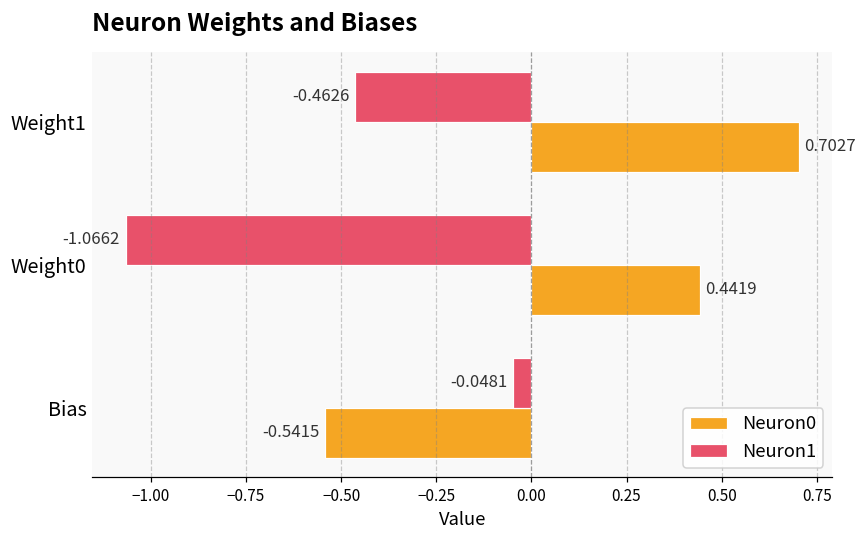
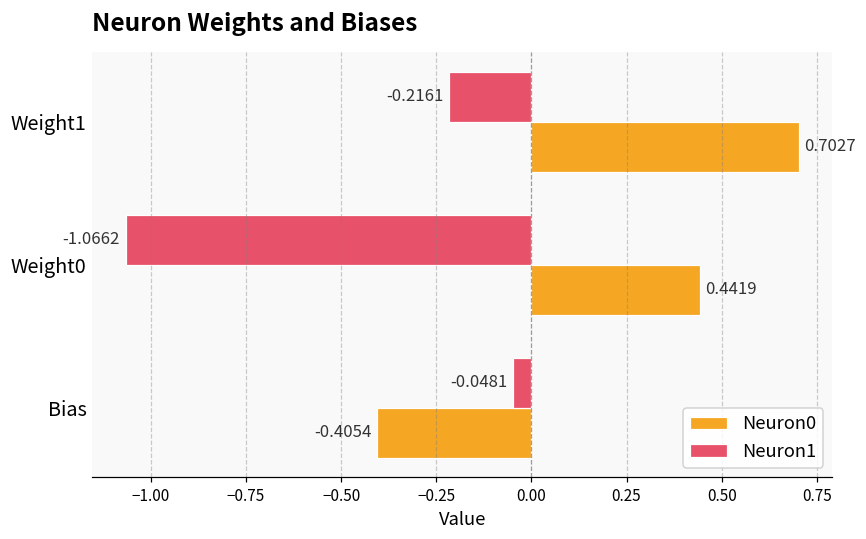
Neuron1, Weight1: -0.4626 -> -0.2161
Neuron0, Bias: -0.5415 -> -0.4054
